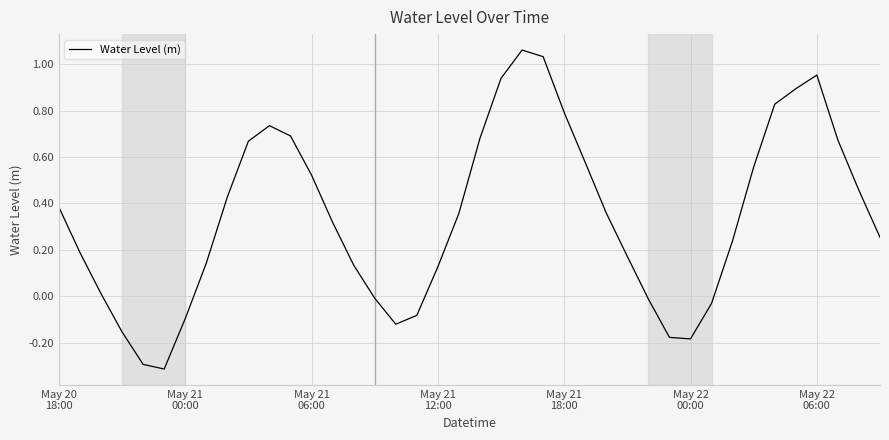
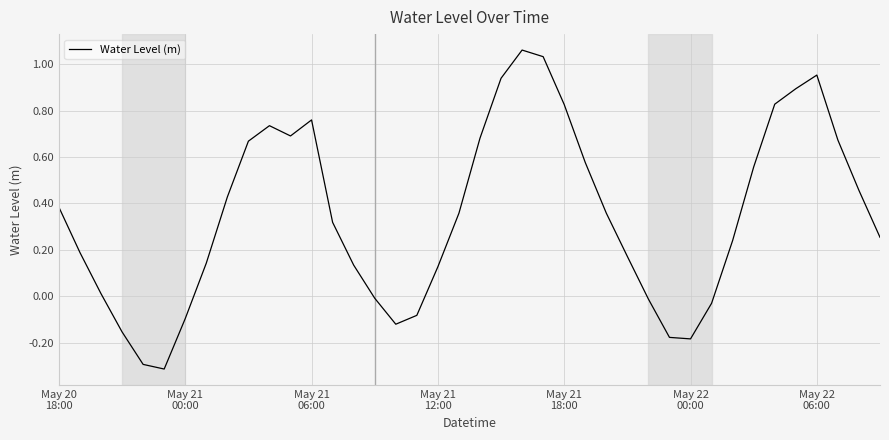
May 21 06:00: 0.52 -> 0.76
May 21 18:00: 0.79 -> 0.83
